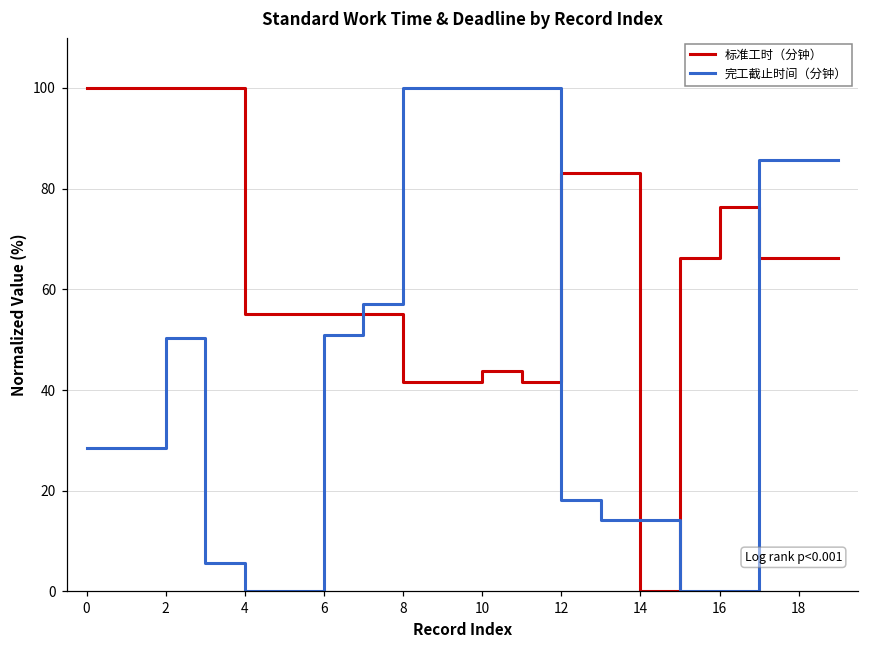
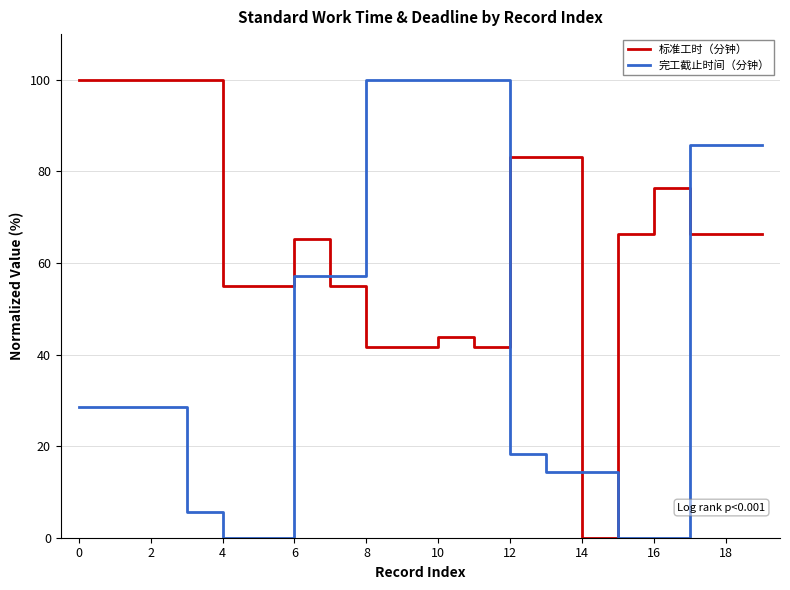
完工截止时间（分钟）, 2: 50 -> 29
标准工时（分钟）, 6: 55 -> 65
完工截止时间（分钟）, 6: 51 -> 57
